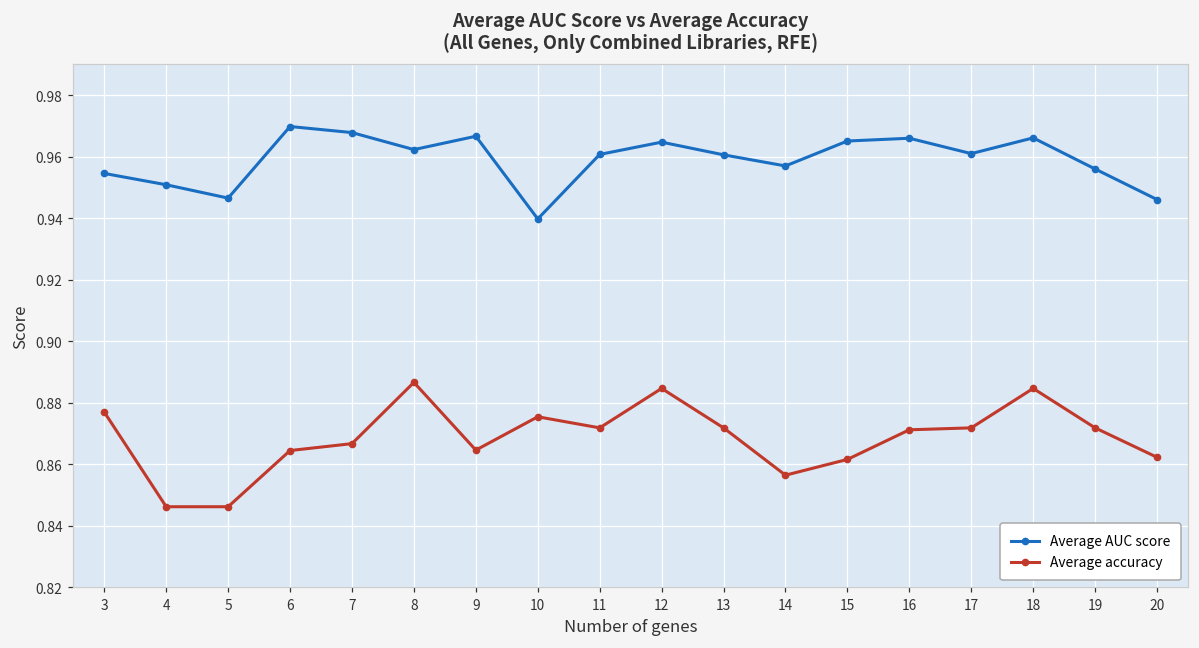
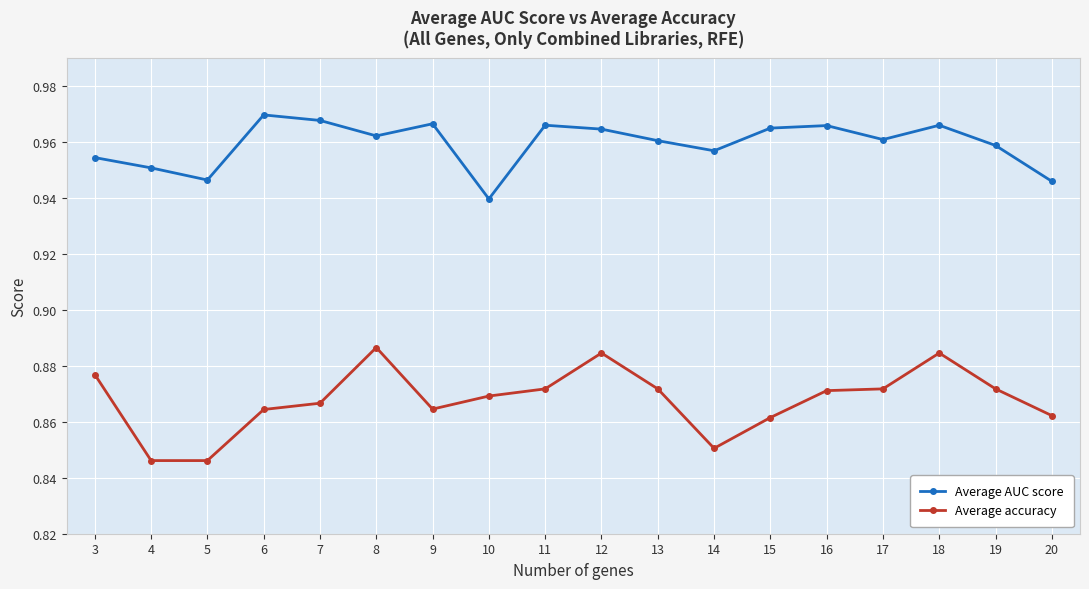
Average accuracy, 10: 0.875 -> 0.869
Average AUC score, 11: 0.961 -> 0.966
Average accuracy, 14: 0.856 -> 0.851
Average AUC score, 19: 0.956 -> 0.959
